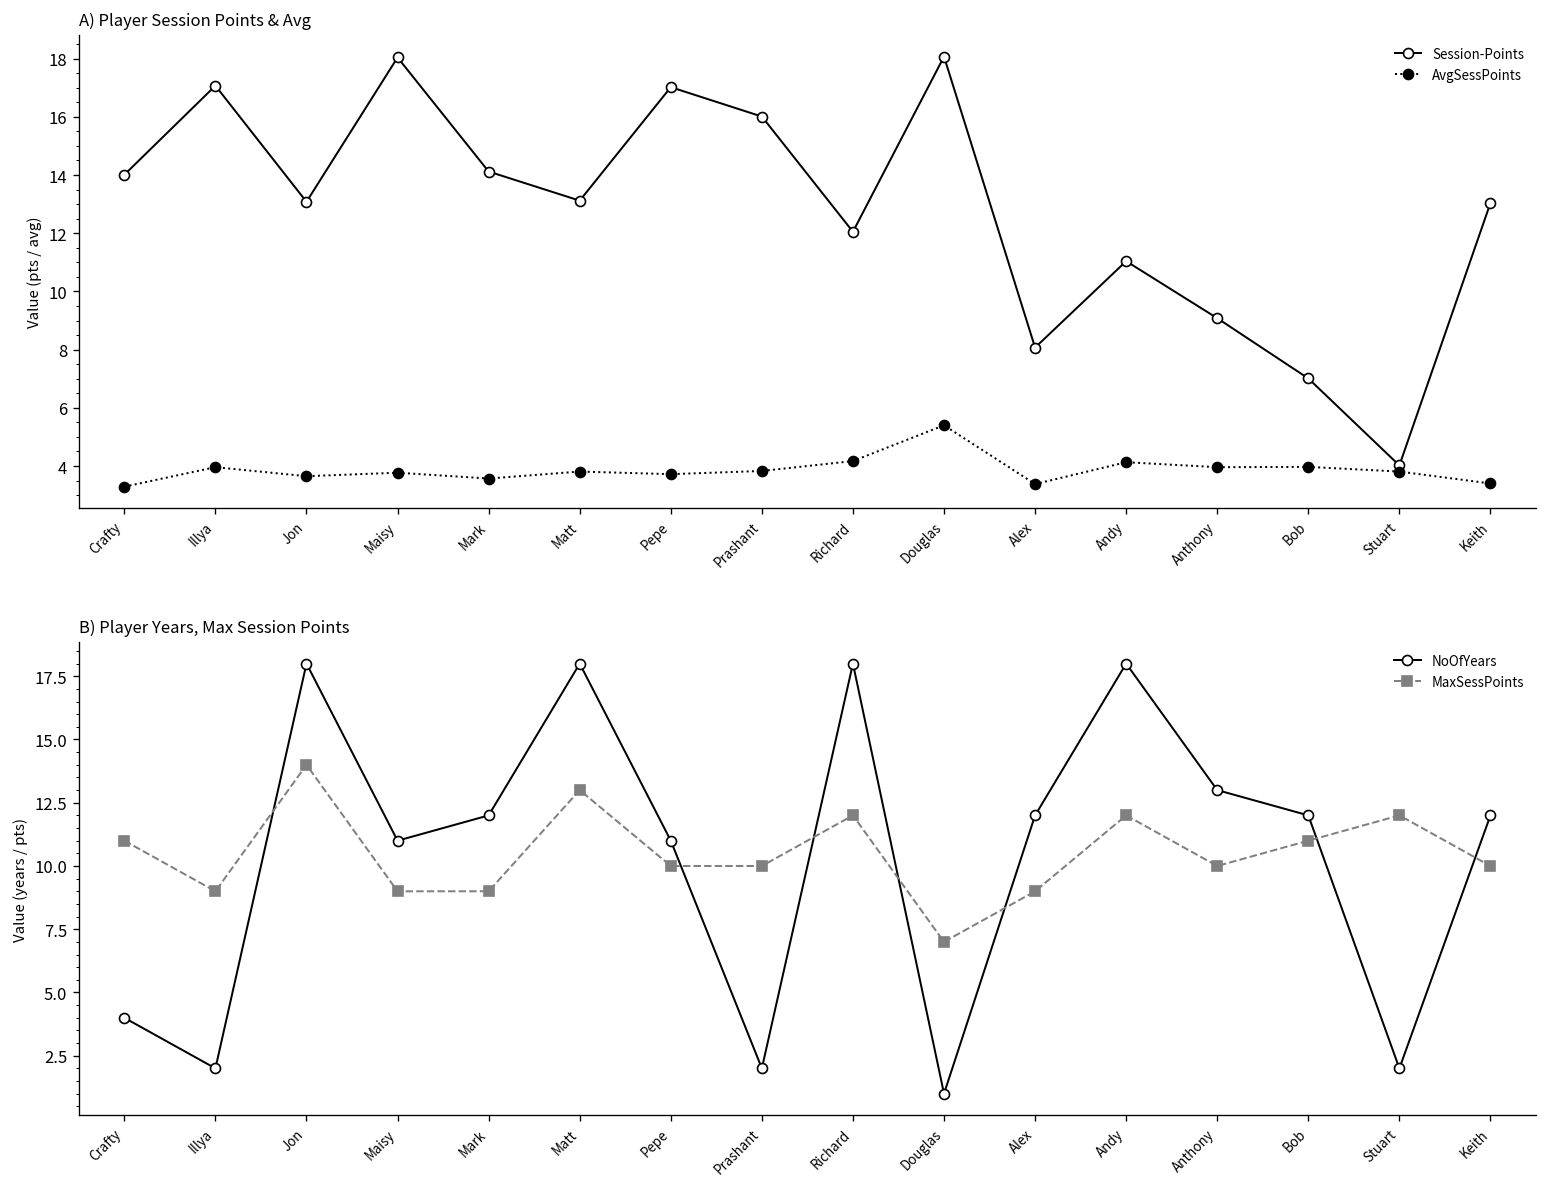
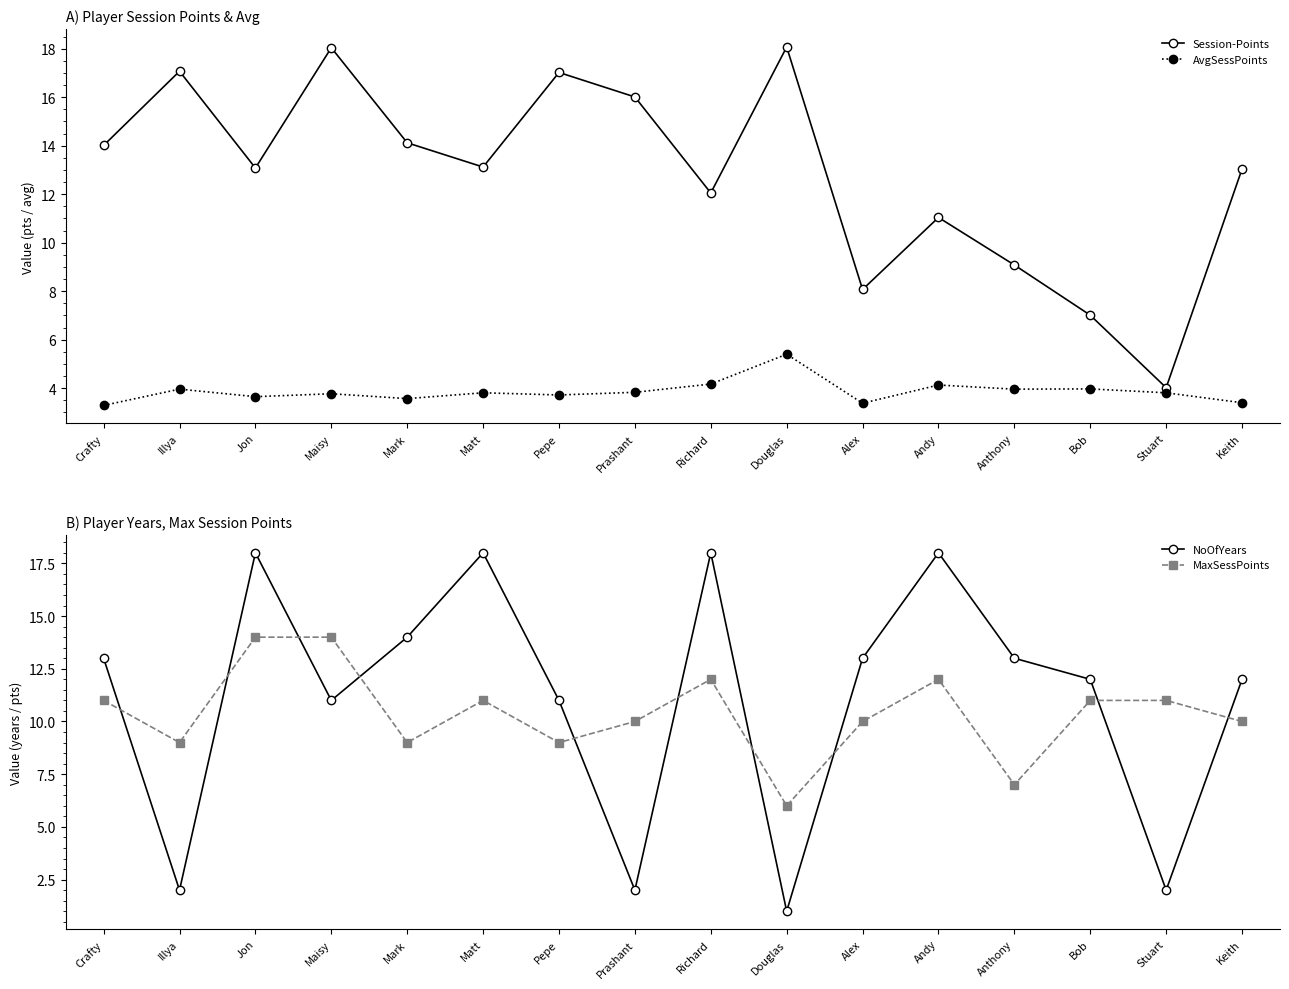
B) Player Years, Max Session Points, NoOfYears, Crafty: 4 -> 13
B) Player Years, Max Session Points, MaxSessPoints, Maisy: 9 -> 14
B) Player Years, Max Session Points, NoOfYears, Mark: 12 -> 14
B) Player Years, Max Session Points, MaxSessPoints, Matt: 13 -> 11
B) Player Years, Max Session Points, MaxSessPoints, Pepe: 10 -> 9
B) Player Years, Max Session Points, MaxSessPoints, Douglas: 7 -> 6
B) Player Years, Max Session Points, NoOfYears, Alex: 12 -> 13
B) Player Years, Max Session Points, MaxSessPoints, Alex: 9 -> 10
B) Player Years, Max Session Points, MaxSessPoints, Anthony: 10 -> 7
B) Player Years, Max Session Points, MaxSessPoints, Stuart: 12 -> 11
